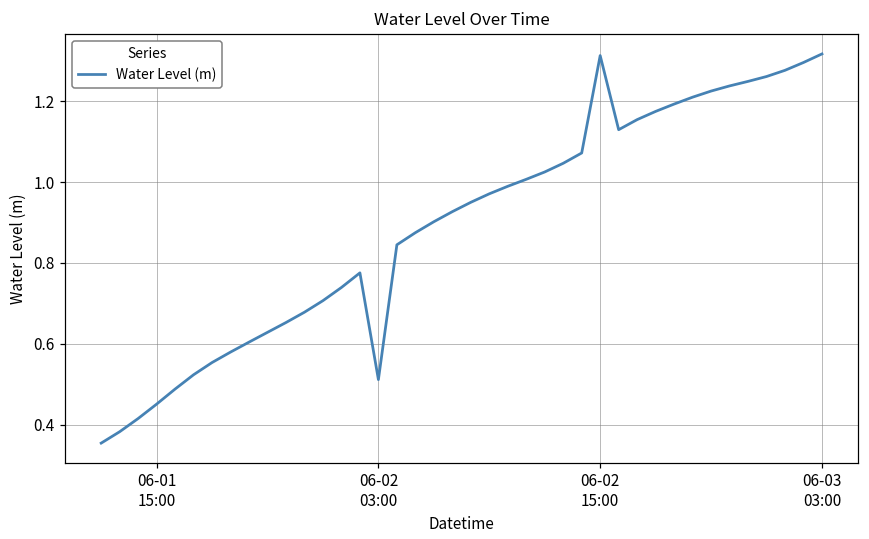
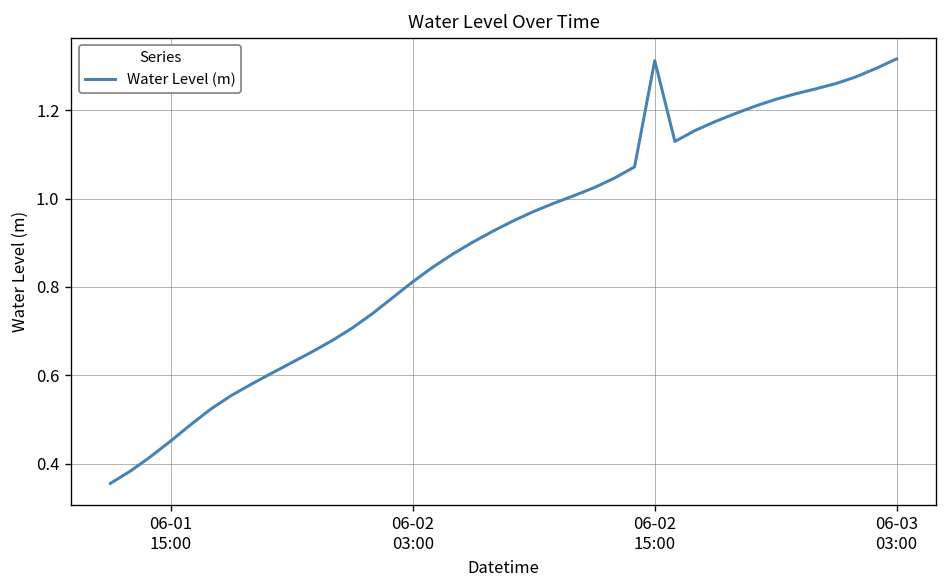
06-02 03:00: 0.51 -> 0.81
